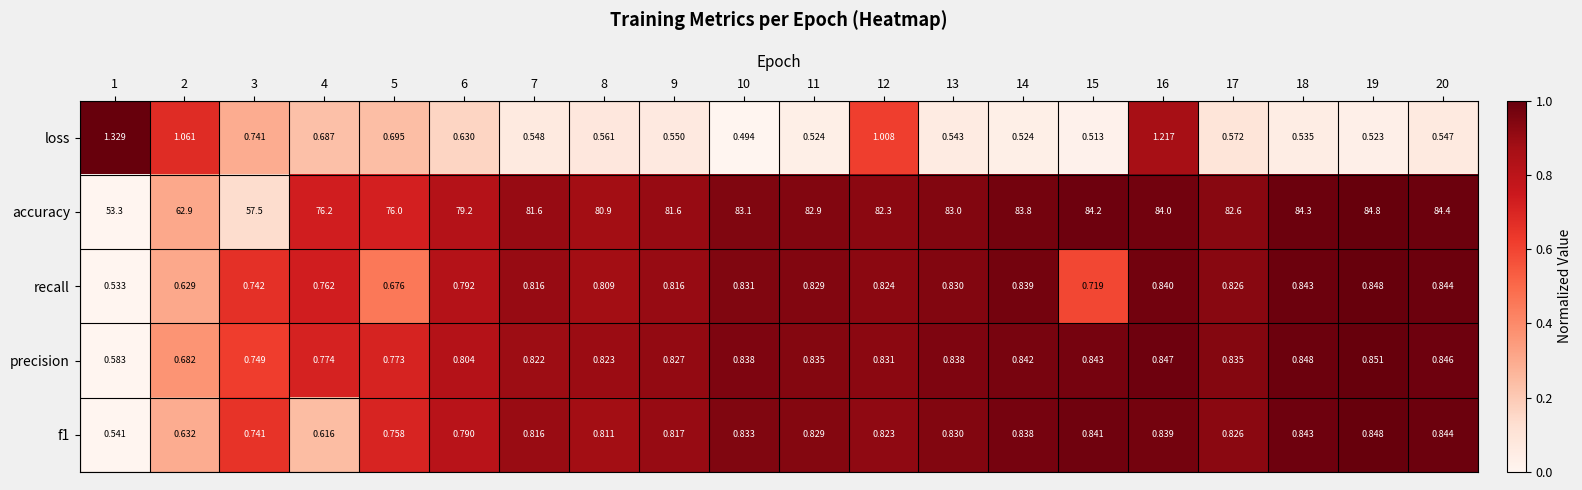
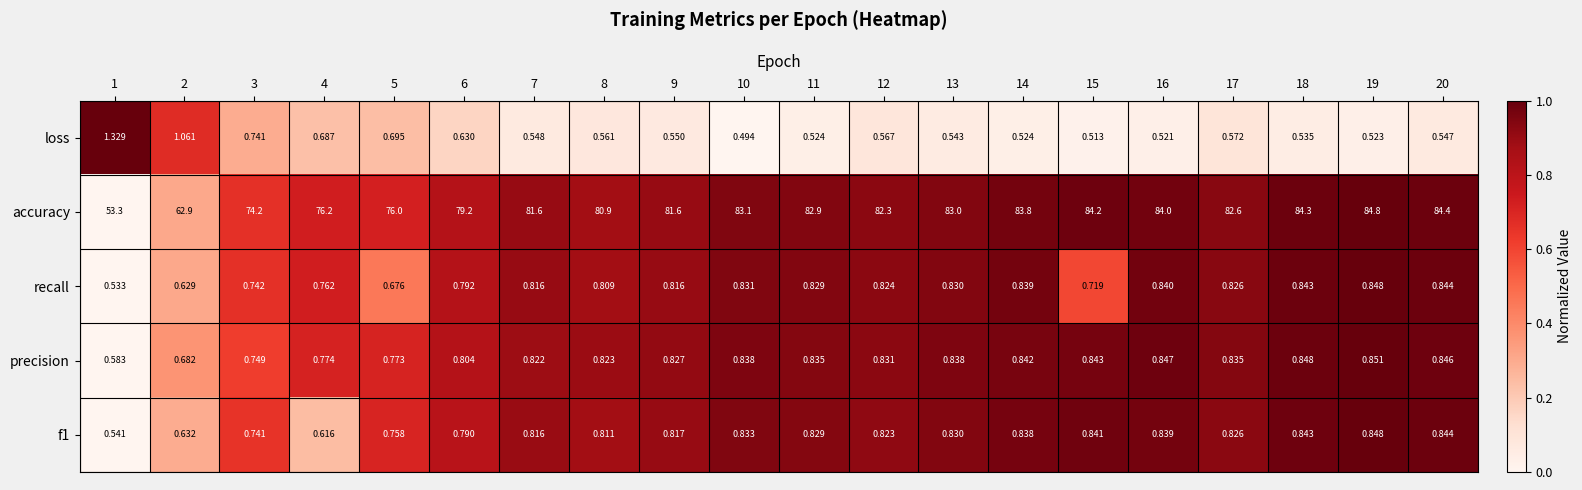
loss, 12: 1.008 -> 0.567
loss, 16: 1.217 -> 0.521
accuracy, 3: 57.5 -> 74.2
